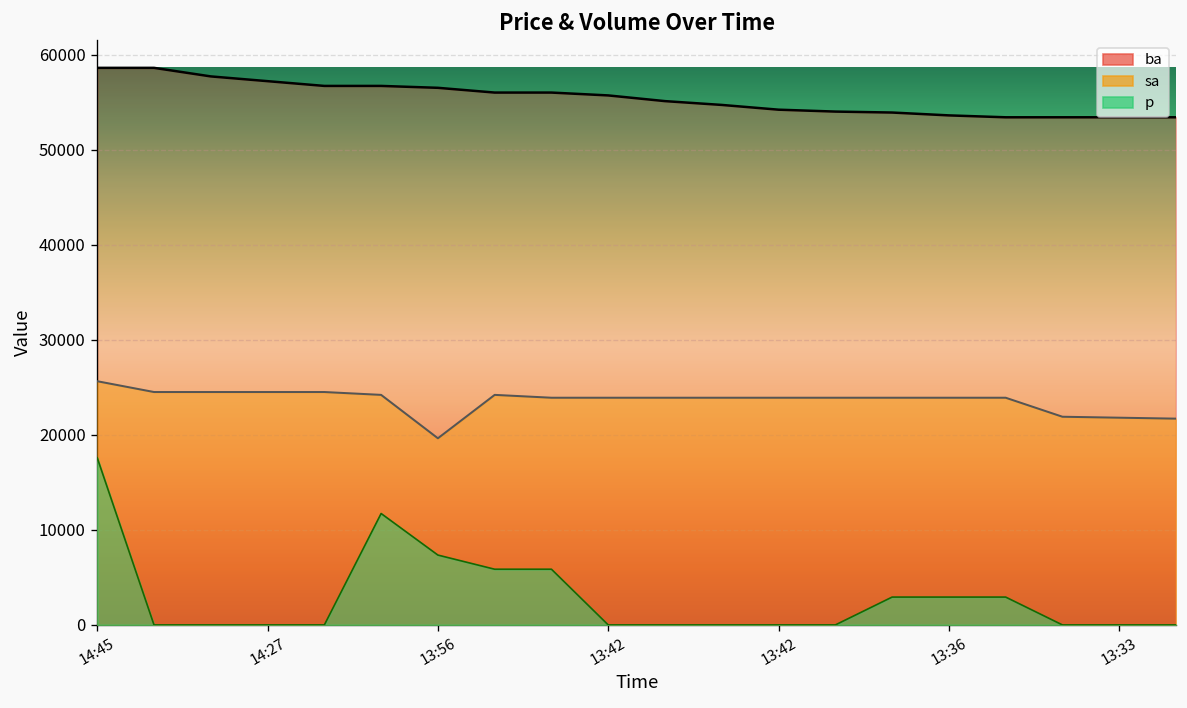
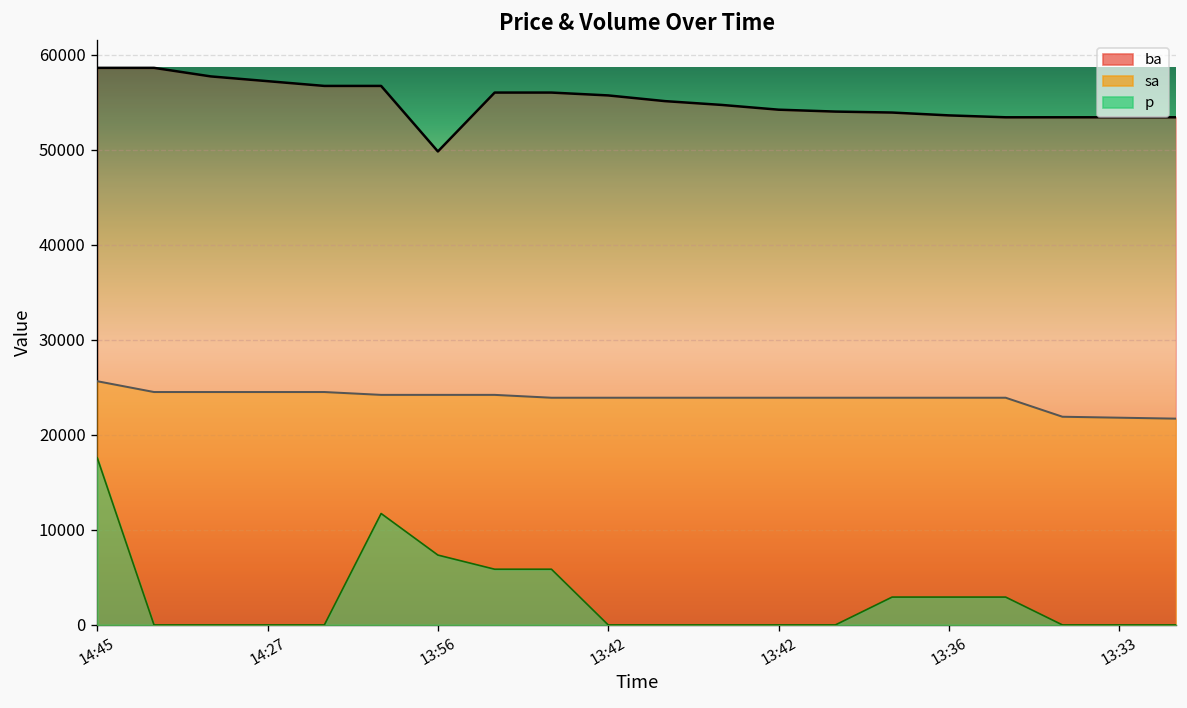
ba, 13:56: 57000 -> 50000
sa, 13:56: 20000 -> 24000
